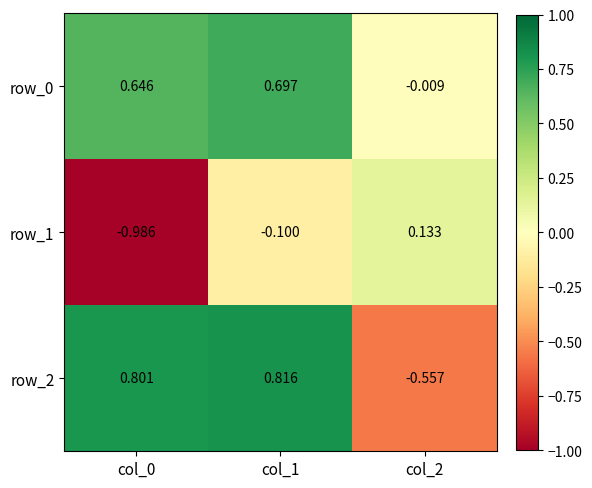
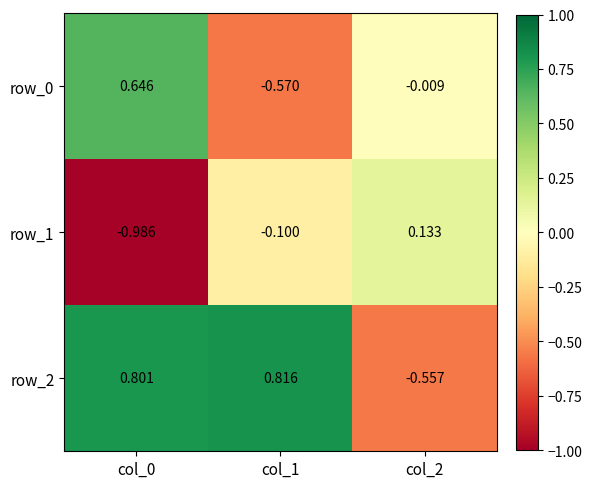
row_0, col_1: 0.697 -> -0.570
